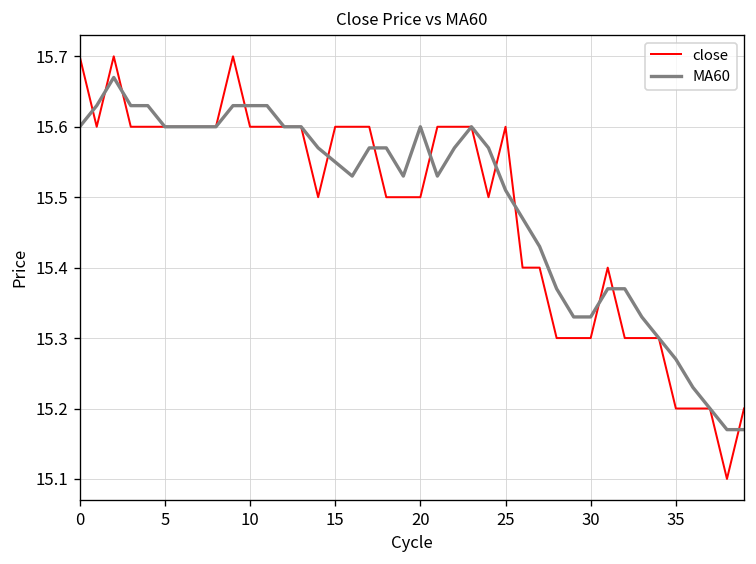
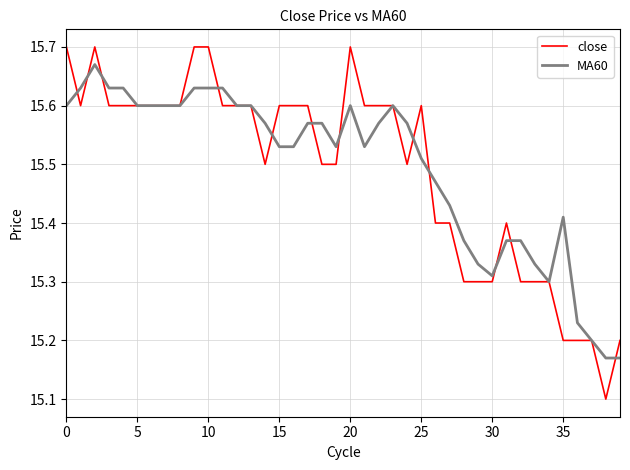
close, 10: 15.6 -> 15.7
MA60, 15: 15.55 -> 15.53
close, 20: 15.5 -> 15.7
MA60, 30: 15.33 -> 15.31
MA60, 35: 15.27 -> 15.41
